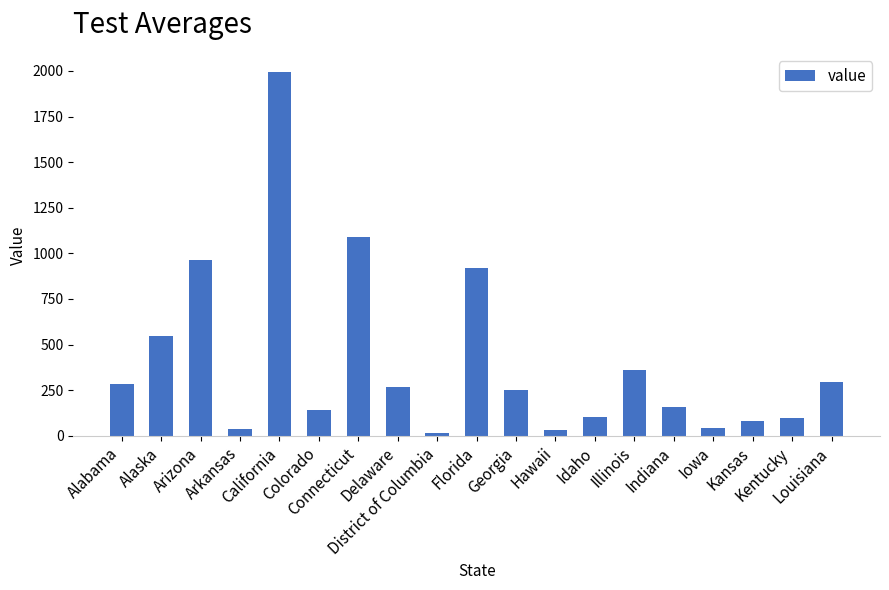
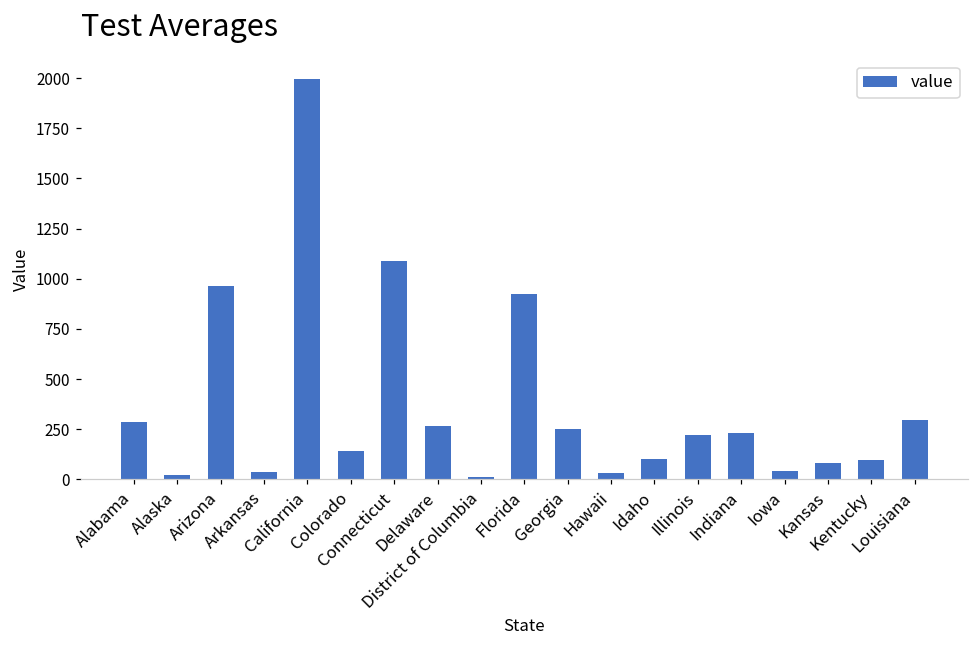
Alaska: 550 -> 20
Illinois: 360 -> 220
Indiana: 160 -> 230
